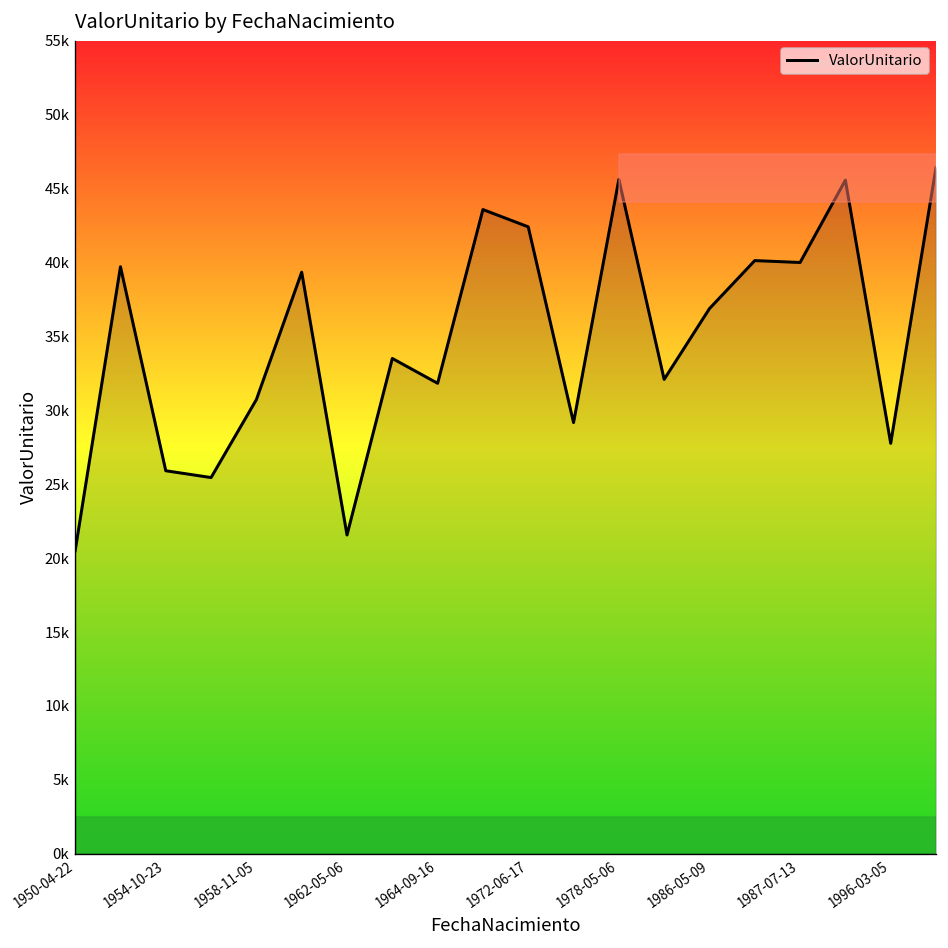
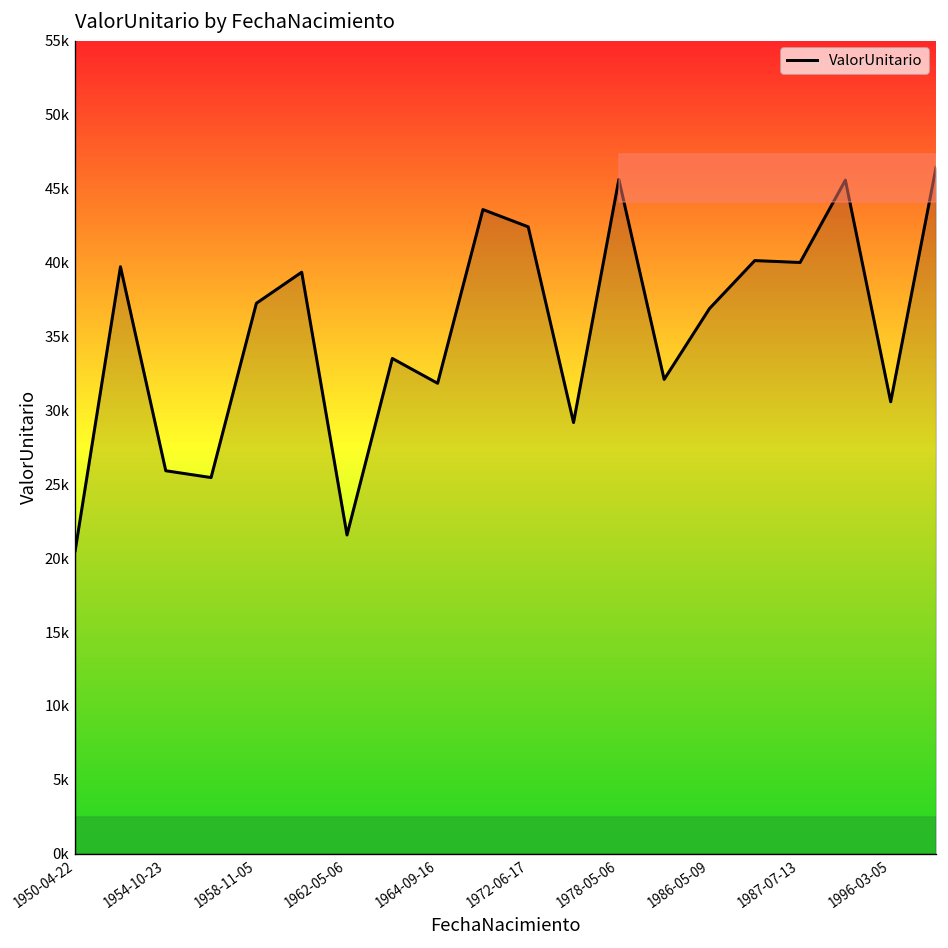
1958-11-05: 30700 -> 37300
1996-03-05: 27800 -> 30600
